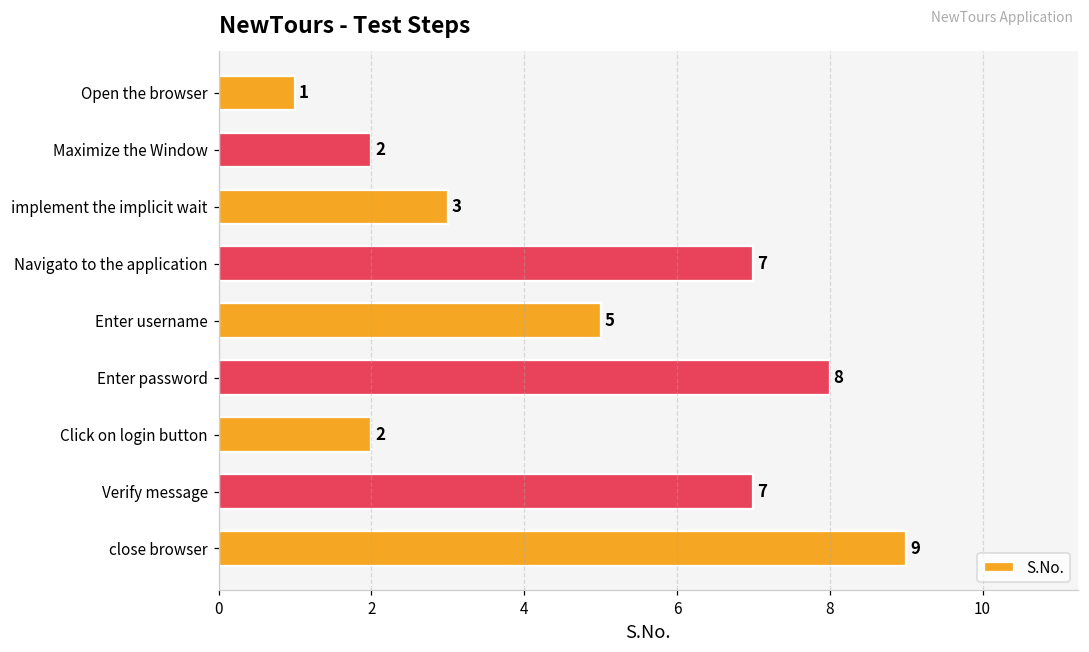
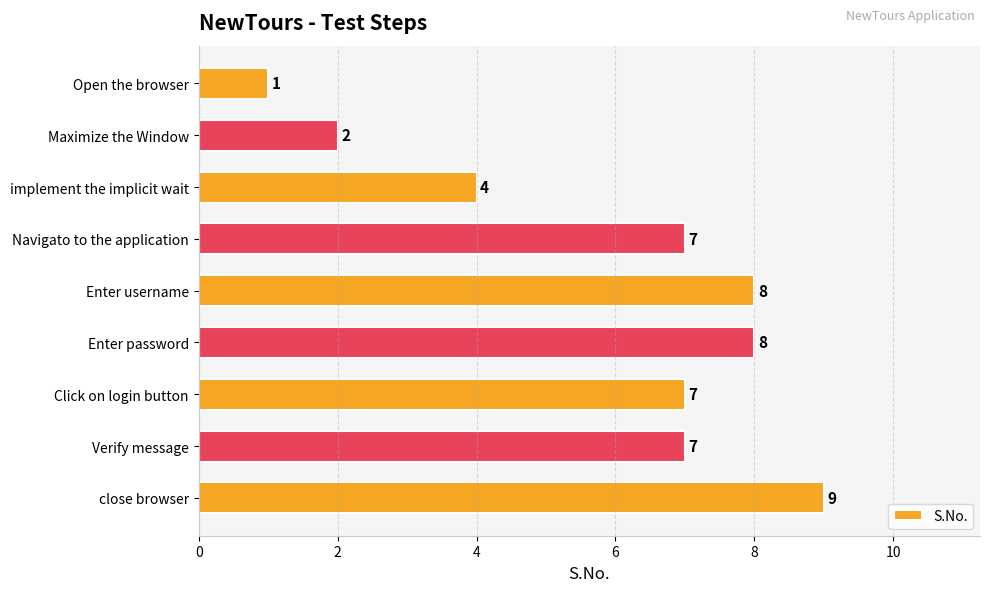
implement the implicit wait: 3 -> 4
Enter username: 5 -> 8
Click on login button: 2 -> 7
